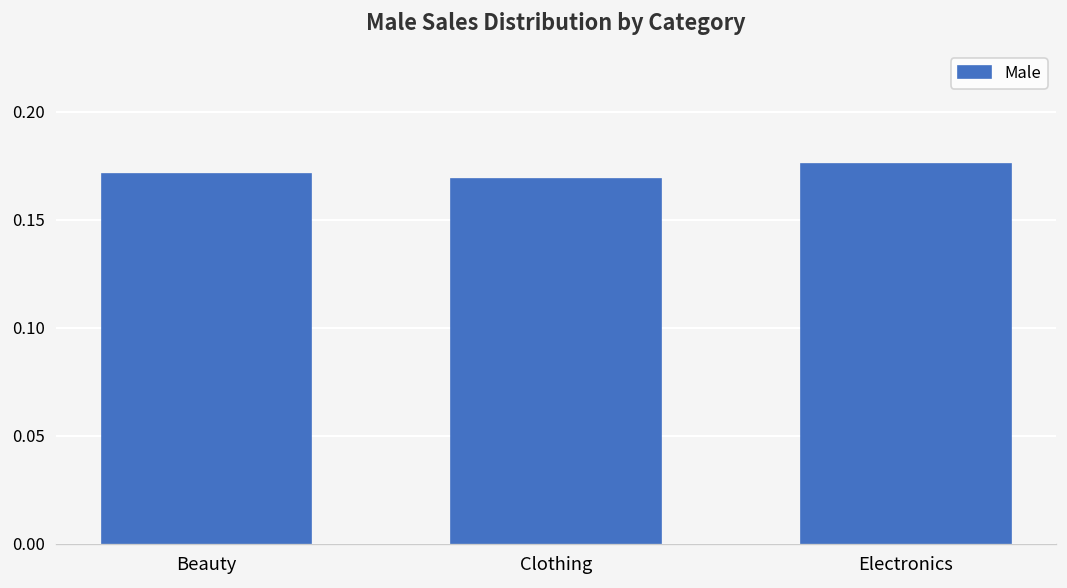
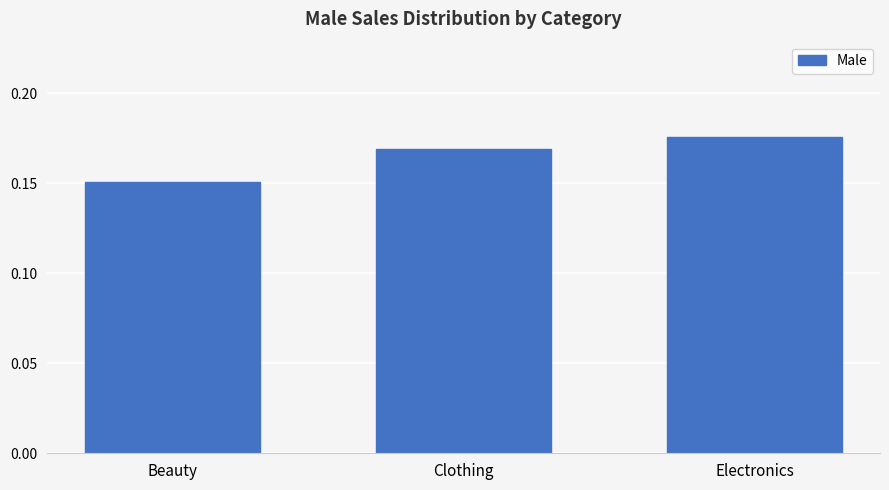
Beauty: 0.171 -> 0.151
